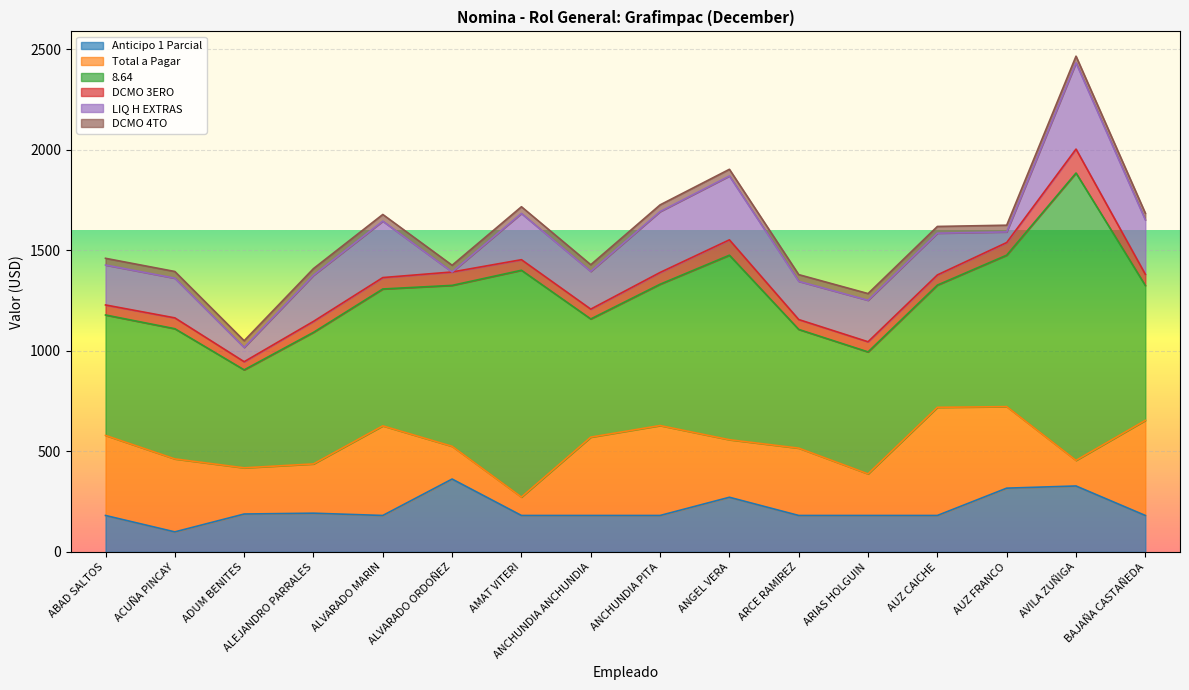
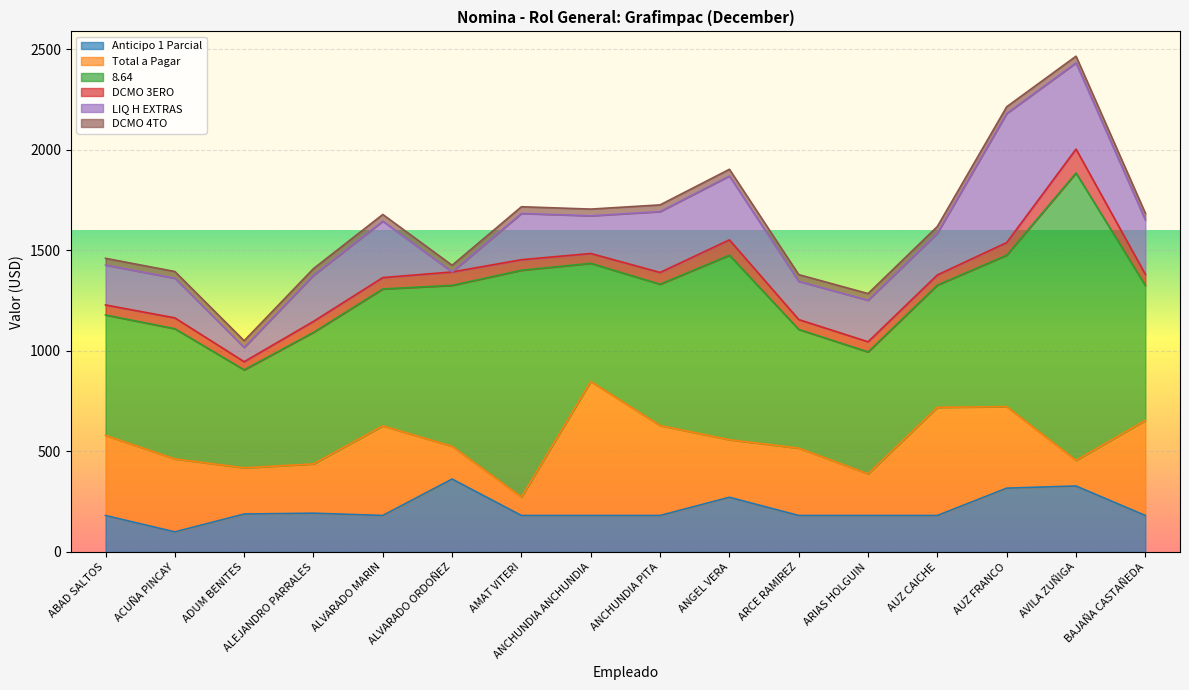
Total a Pagar, ANCHUNDIA ANCHUNDIA: 390 -> 670
LIQ H EXTRAS, AUZ FRANCO: 50 -> 640
